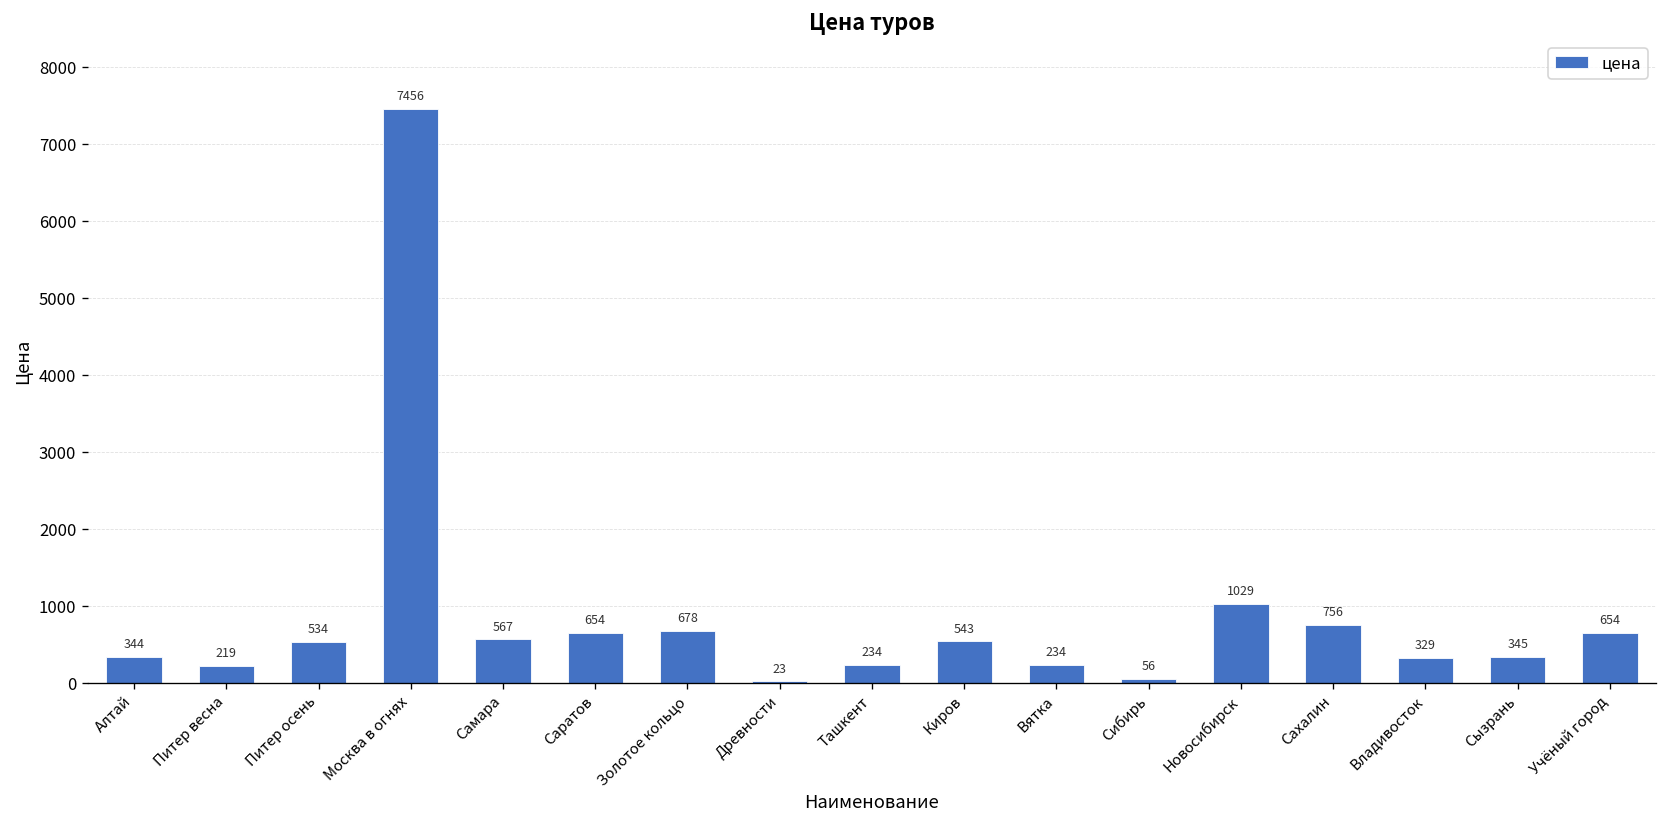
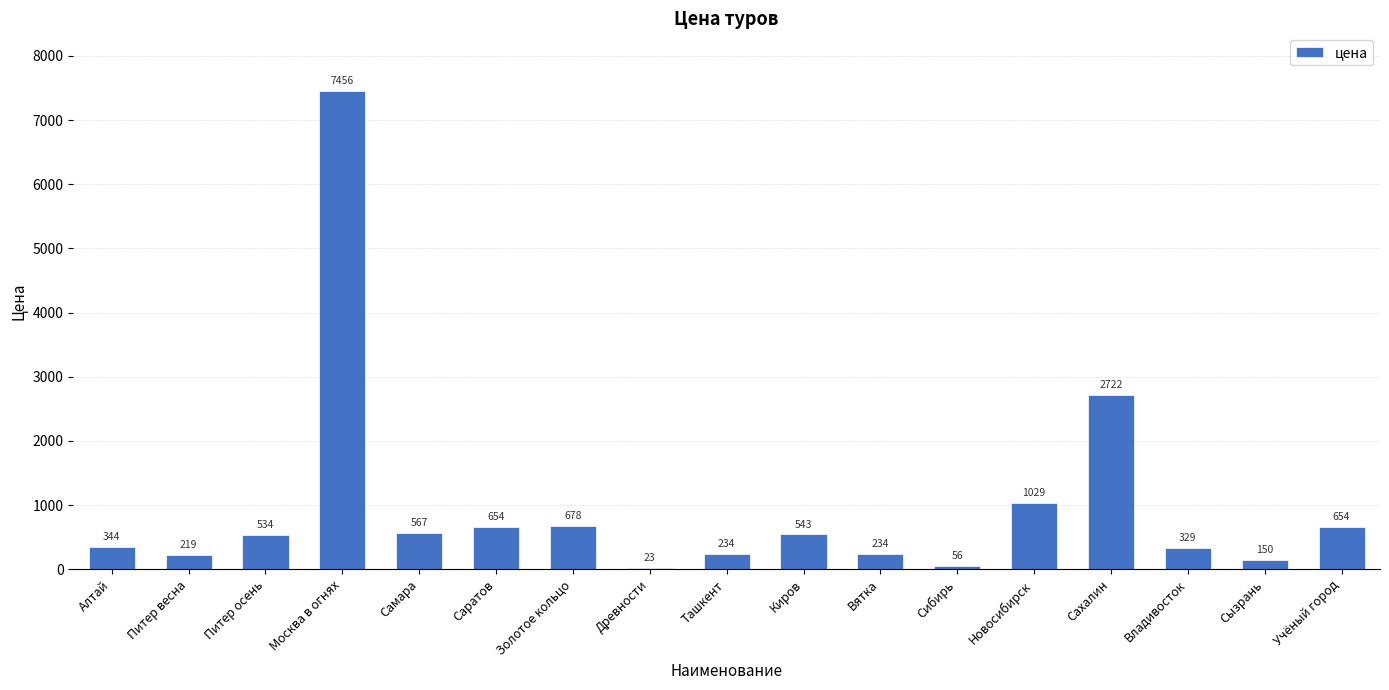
Сахалин: 756 -> 2722
Сызрань: 345 -> 150
